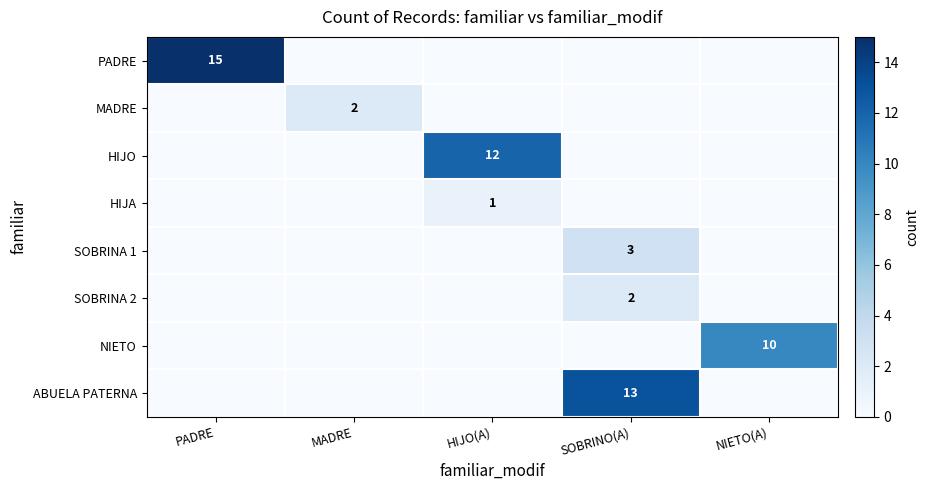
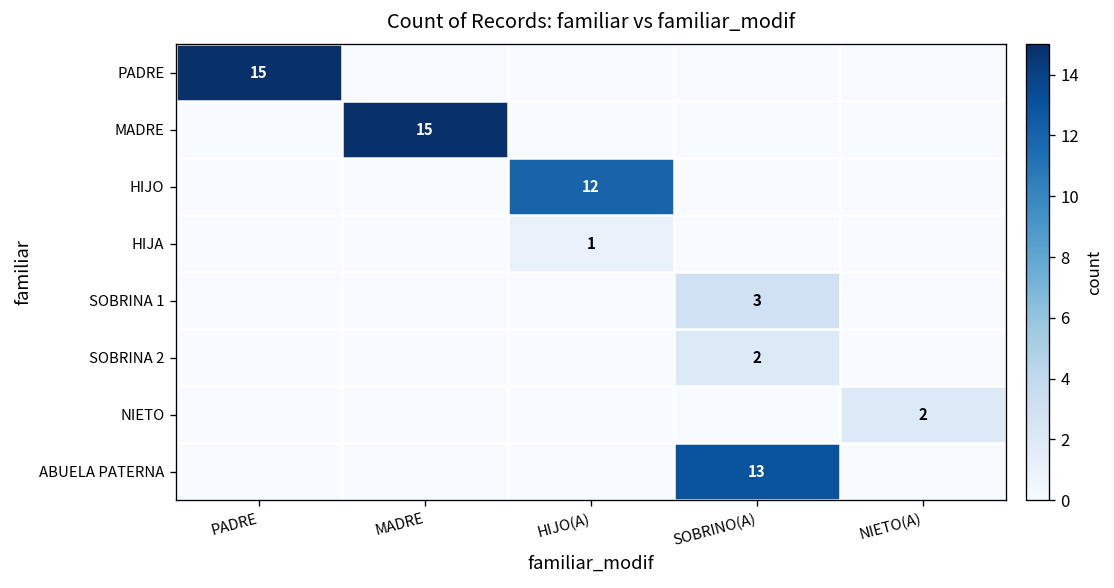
MADRE, MADRE: 2 -> 15
NIETO, NIETO(A): 10 -> 2
